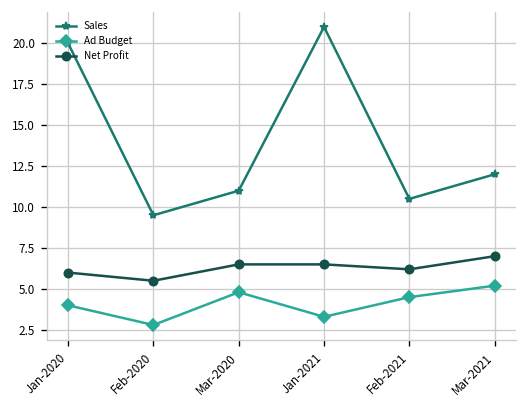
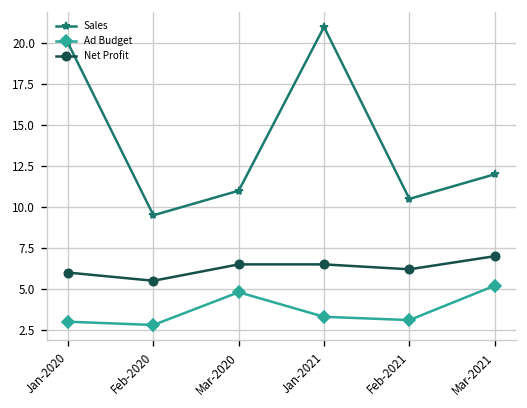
Ad Budget, Jan-2020: 4 -> 3
Ad Budget, Feb-2021: 4.5 -> 3.1
